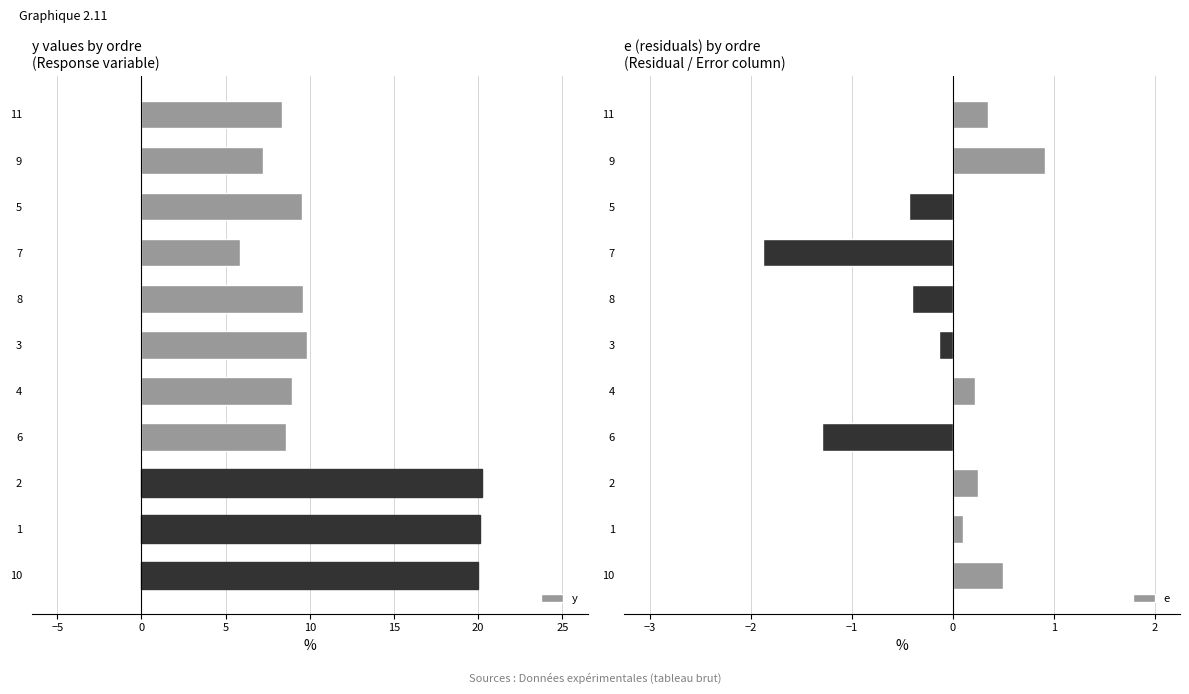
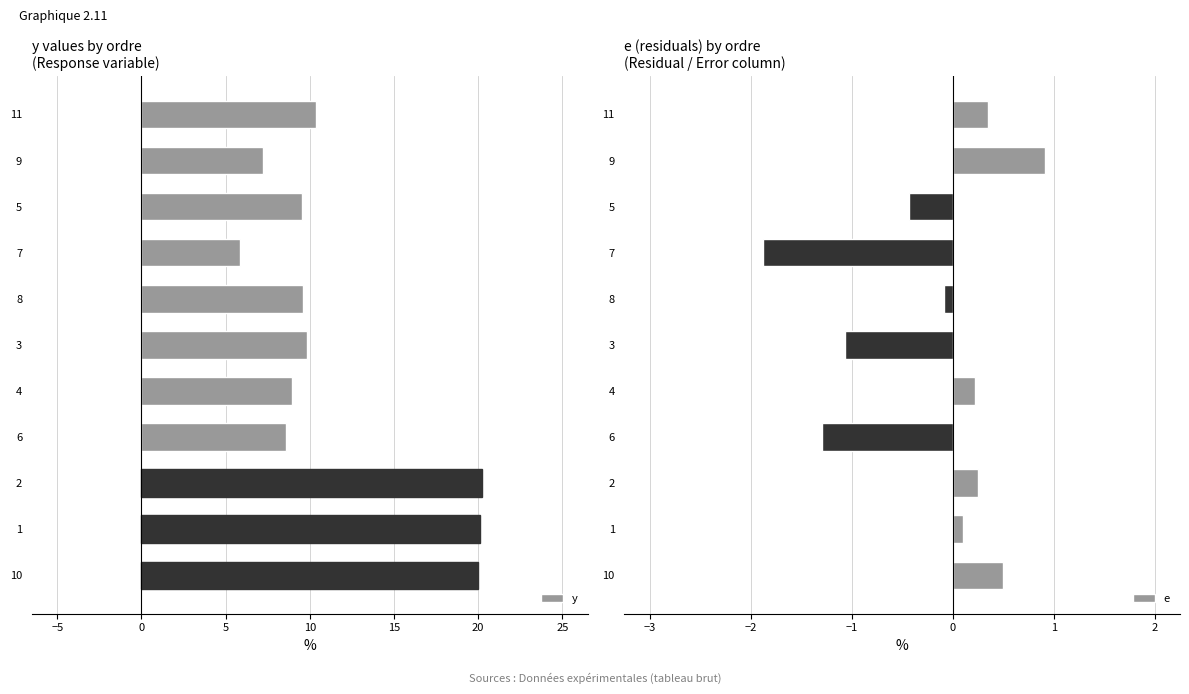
y values by ordre (Response variable), 11: 8.3 -> 10.3
e (residuals) by ordre (Residual / Error column), 8: -0.41 -> -0.09
e (residuals) by ordre (Residual / Error column), 3: -0.14 -> -1.06
